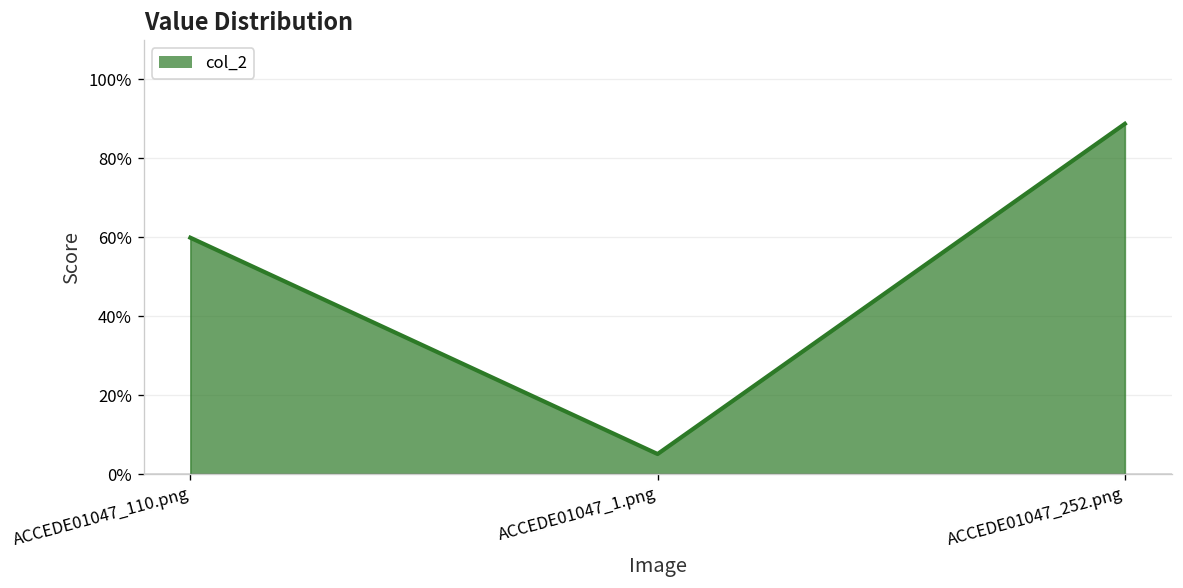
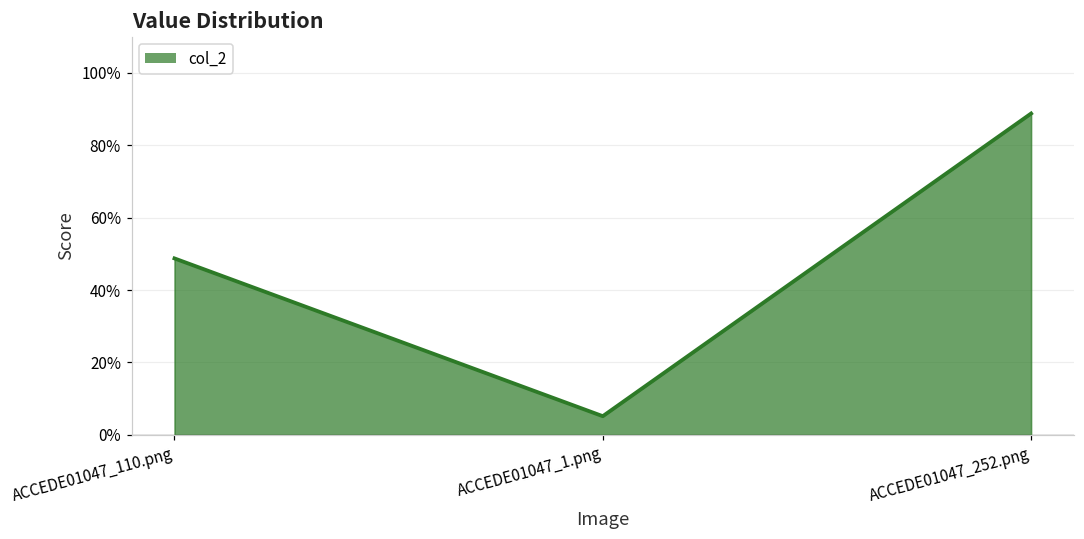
ACCEDE01047_110.png: 60% -> 49%
